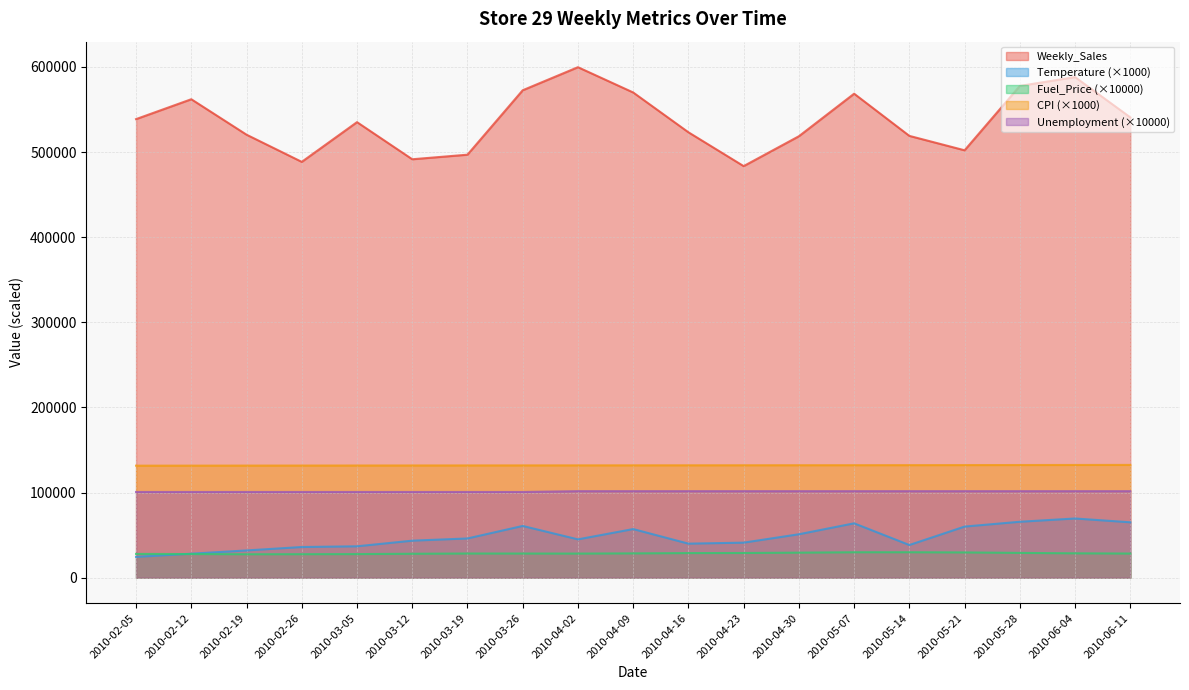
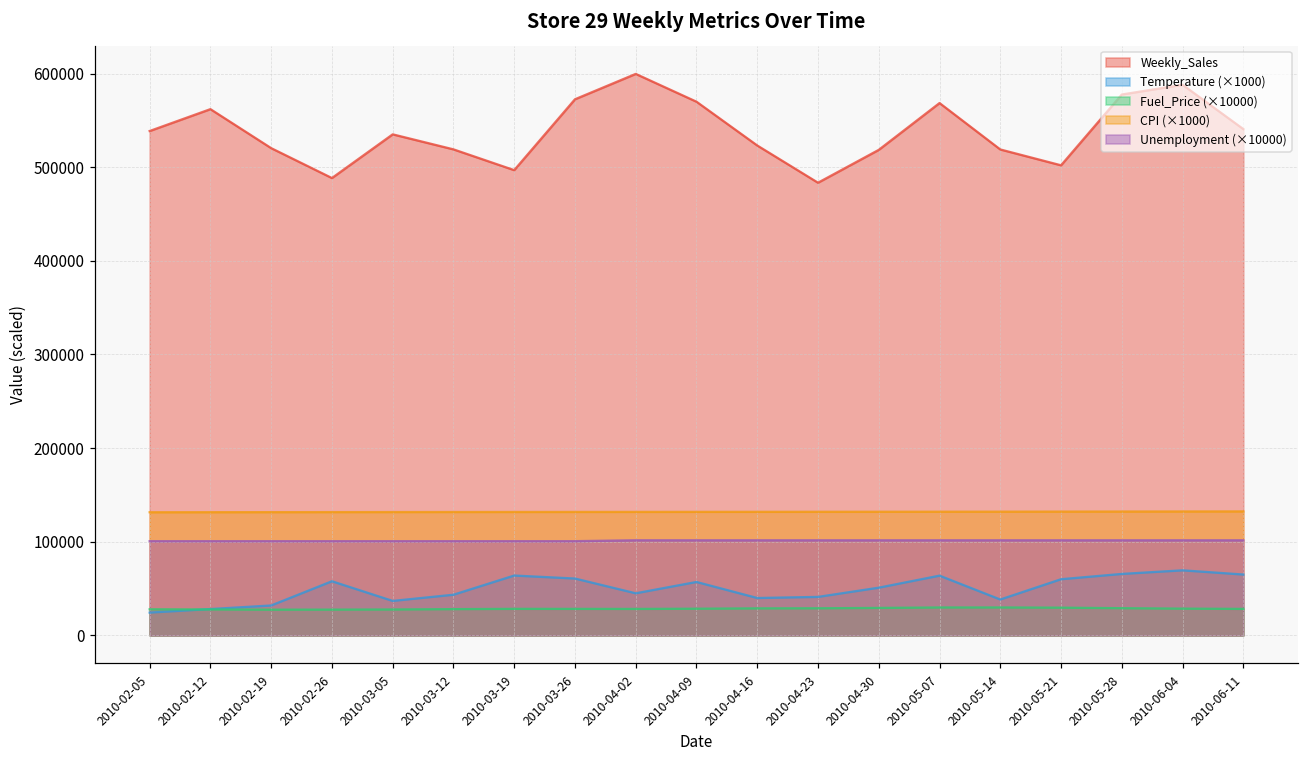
Temperature (×1000), 2010-02-26: 40000 -> 60000
Weekly_Sales, 2010-03-12: 490000 -> 520000
Temperature (×1000), 2010-03-19: 50000 -> 60000
